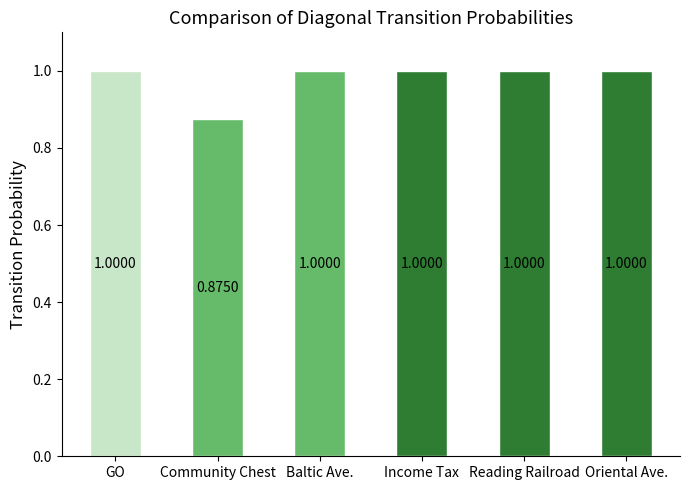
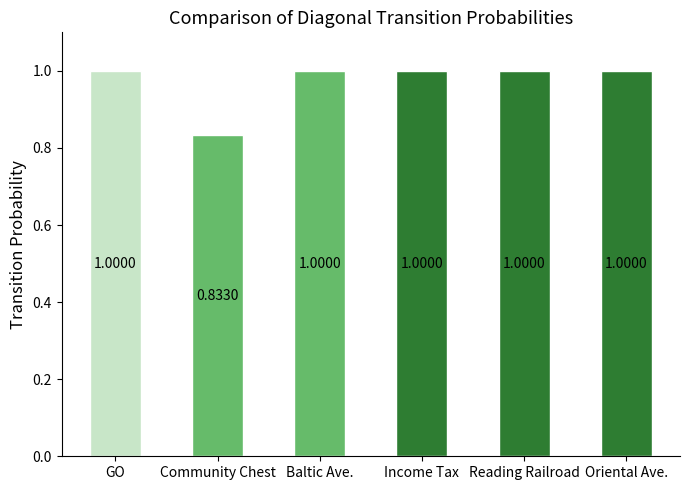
Community Chest: 0.8750 -> 0.8330
